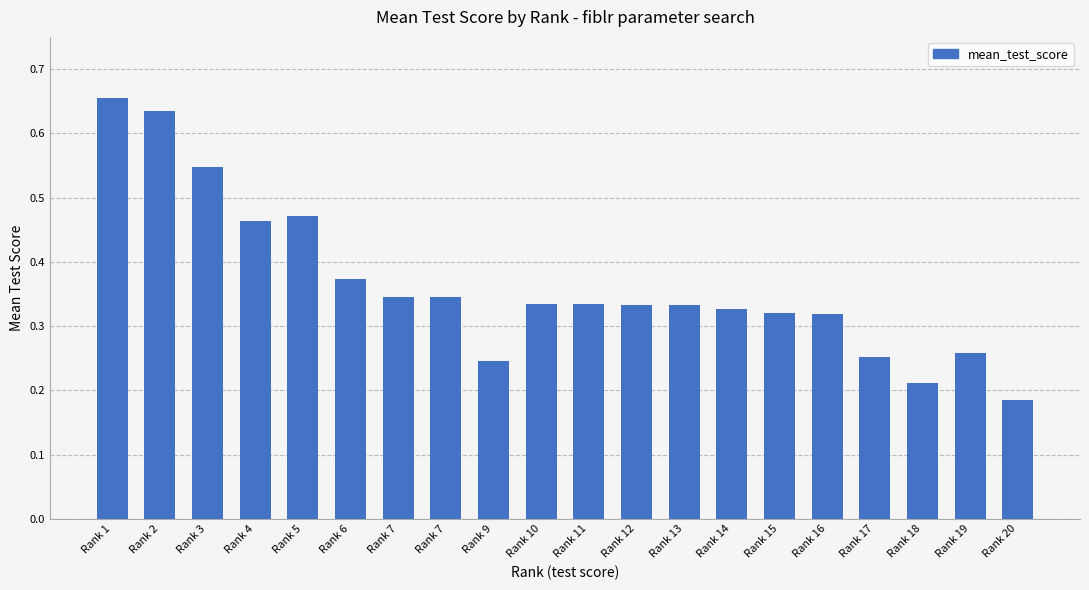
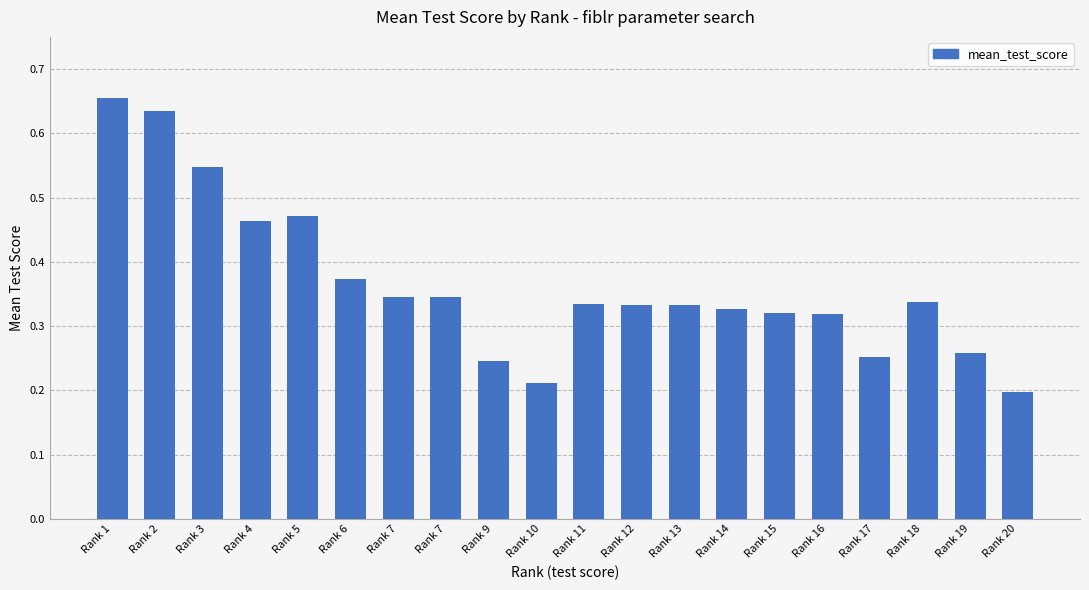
Rank 10: 0.34 -> 0.21
Rank 18: 0.21 -> 0.34
Rank 20: 0.18 -> 0.20
